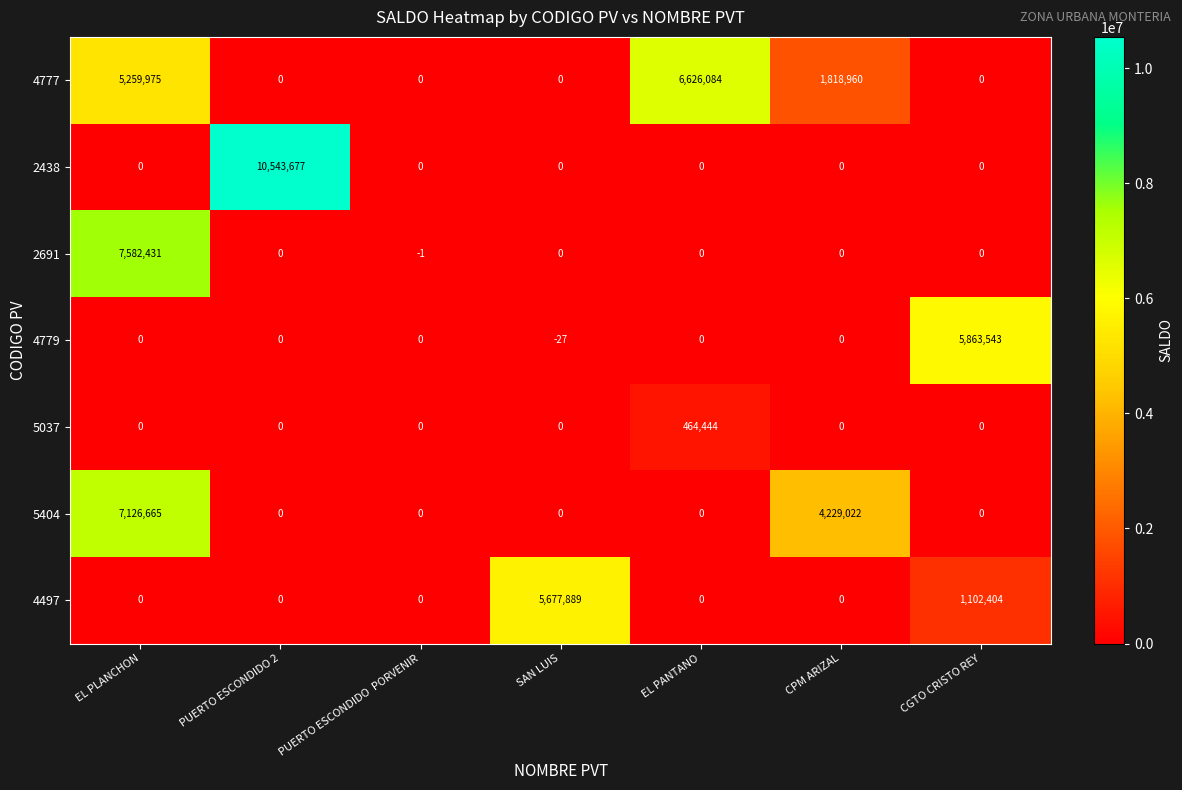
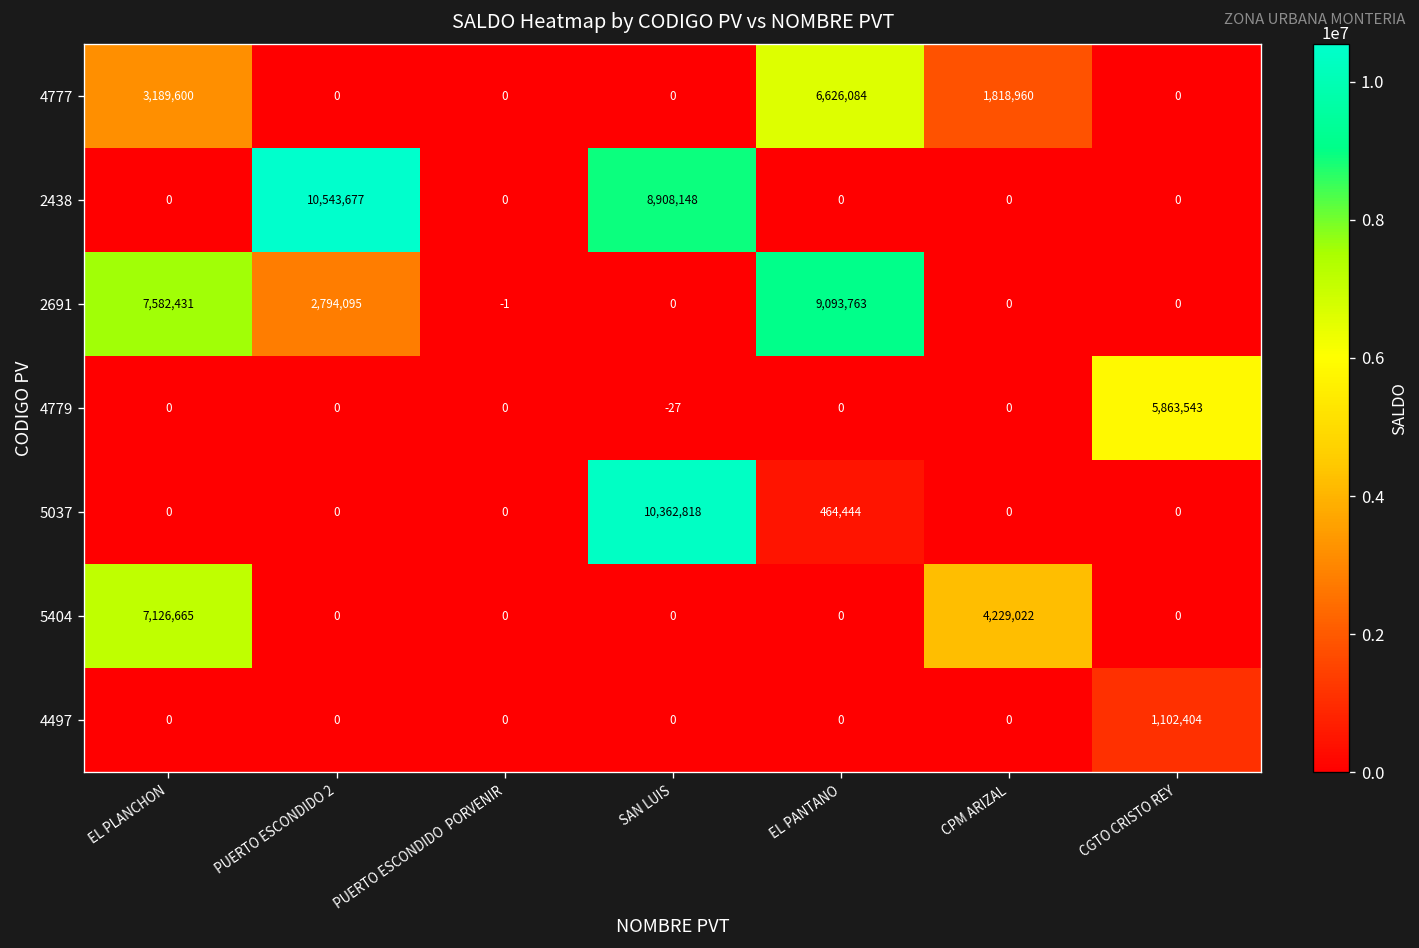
4777, EL PLANCHON: 5,259,975 -> 3,189,600
2438, SAN LUIS: 0 -> 8,908,148
2691, PUERTO ESCONDIDO 2: 0 -> 2,794,095
2691, EL PANTANO: 0 -> 9,093,763
5037, SAN LUIS: 0 -> 10,362,818
4497, SAN LUIS: 5,677,889 -> 0
